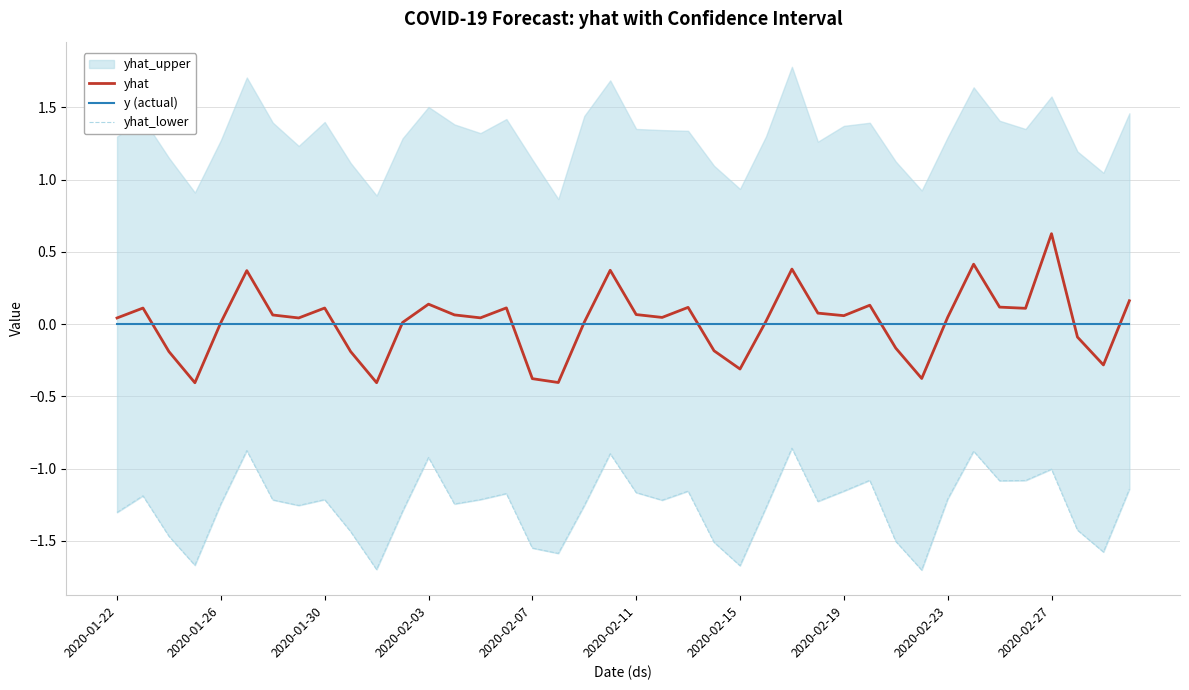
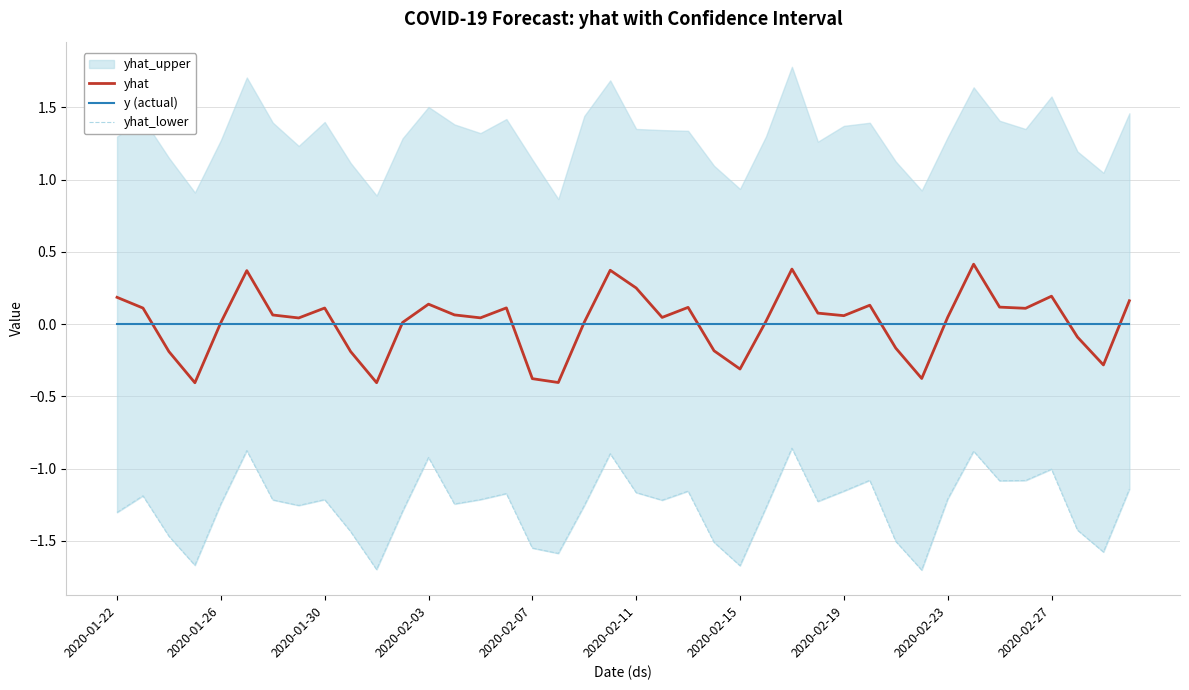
yhat, 2020-01-22: 0.04 -> 0.19
yhat, 2020-02-11: 0.07 -> 0.25
yhat, 2020-02-27: 0.63 -> 0.19
